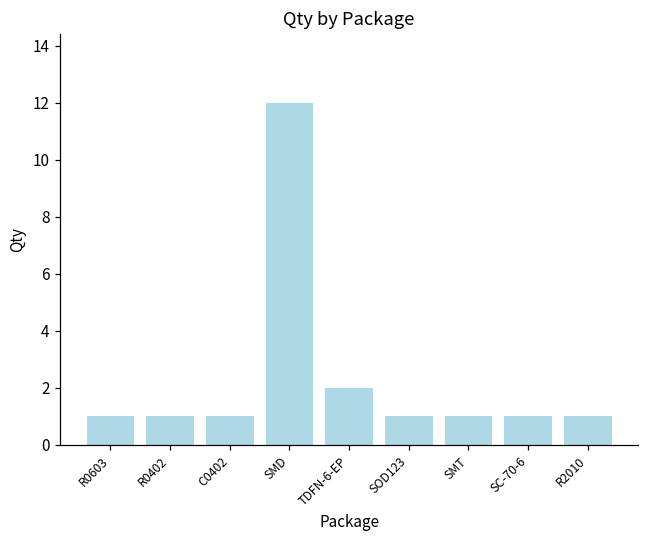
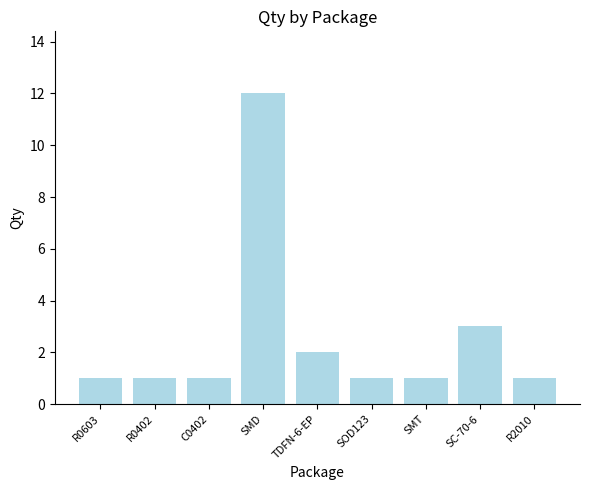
SC-70-6: 1 -> 3
